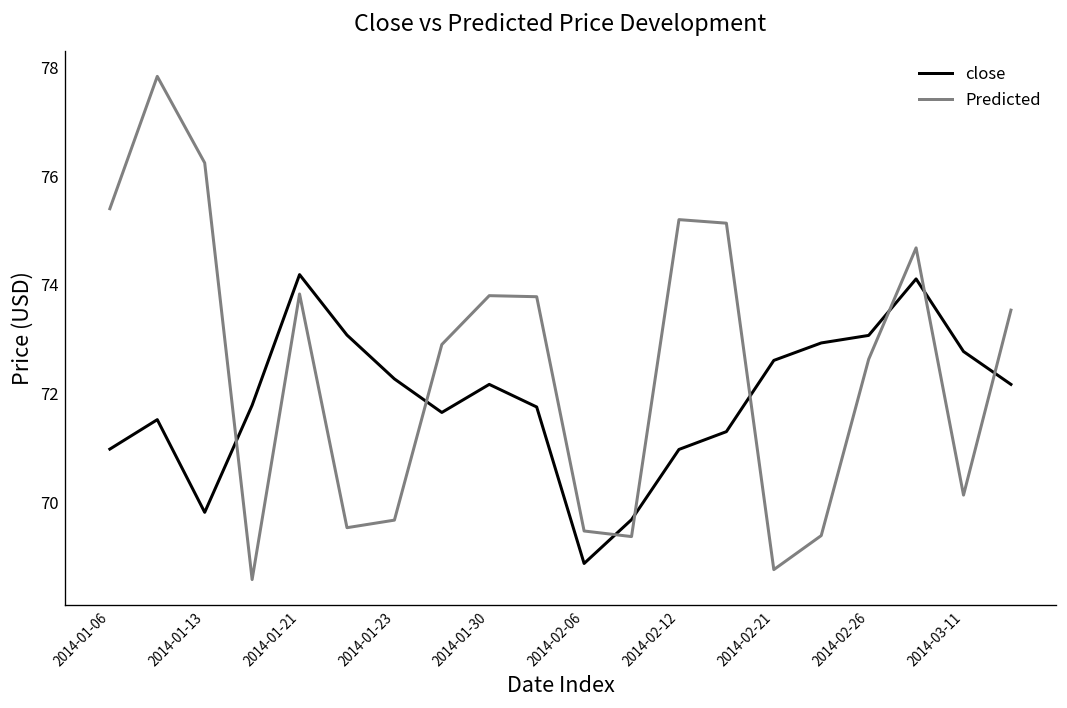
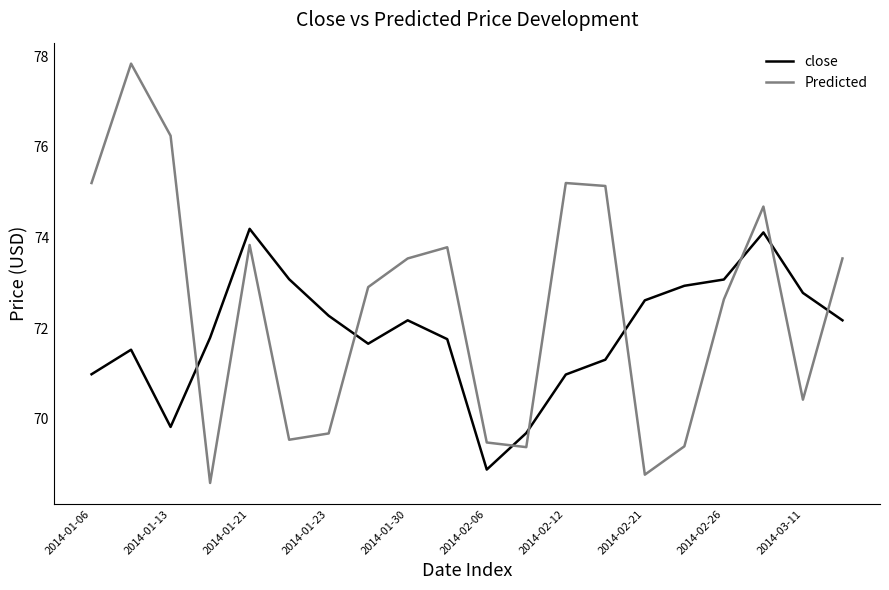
Predicted, 2014-01-06: 75.4 -> 75.2
Predicted, 2014-01-30: 73.8 -> 73.5
Predicted, 2014-03-11: 70.1 -> 70.4
